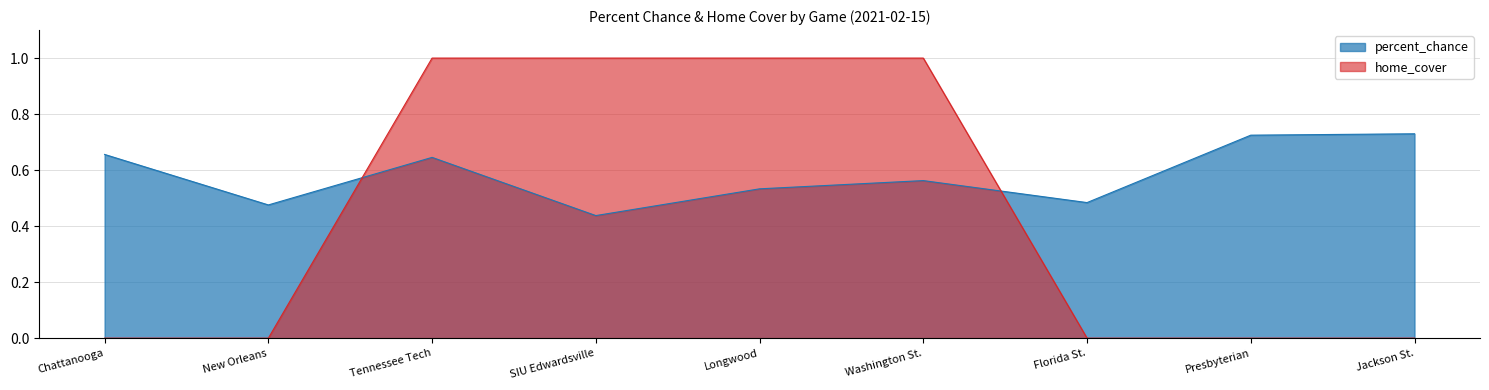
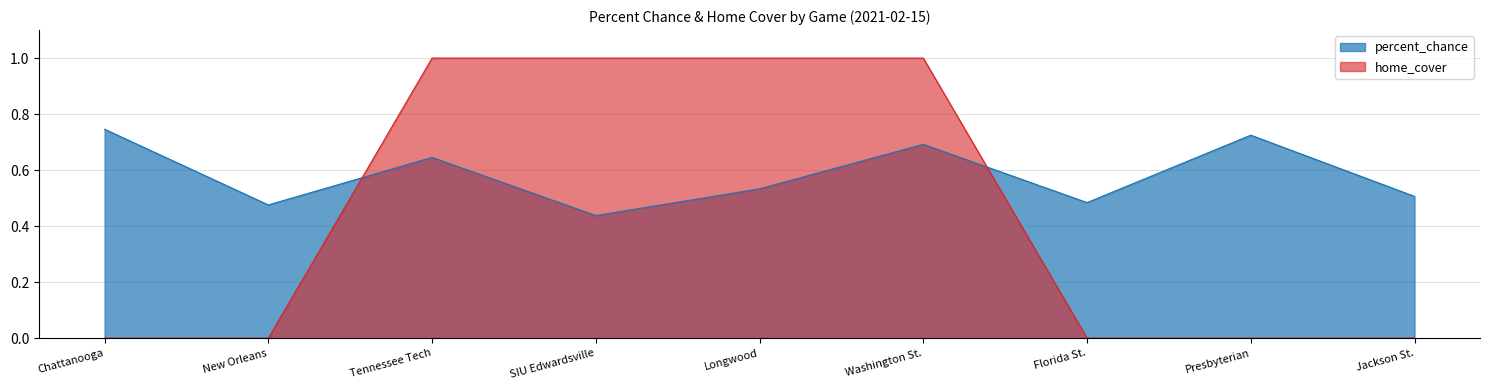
percent_chance, Chattanooga: 0.66 -> 0.75
percent_chance, Washington St.: 0.56 -> 0.69
percent_chance, Jackson St.: 0.73 -> 0.51
